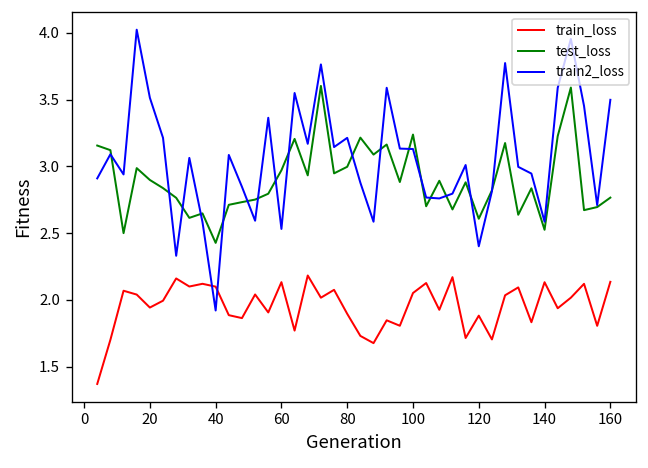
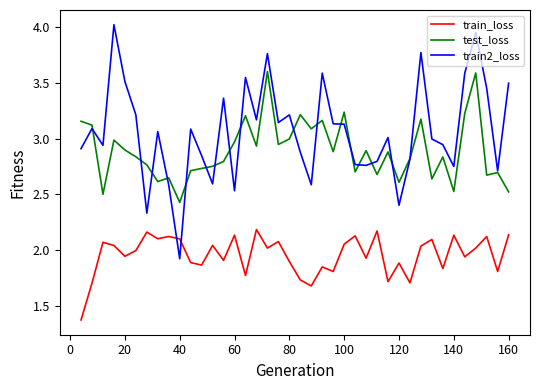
train2_loss, 140: 2.59 -> 2.75
test_loss, 160: 2.77 -> 2.52
